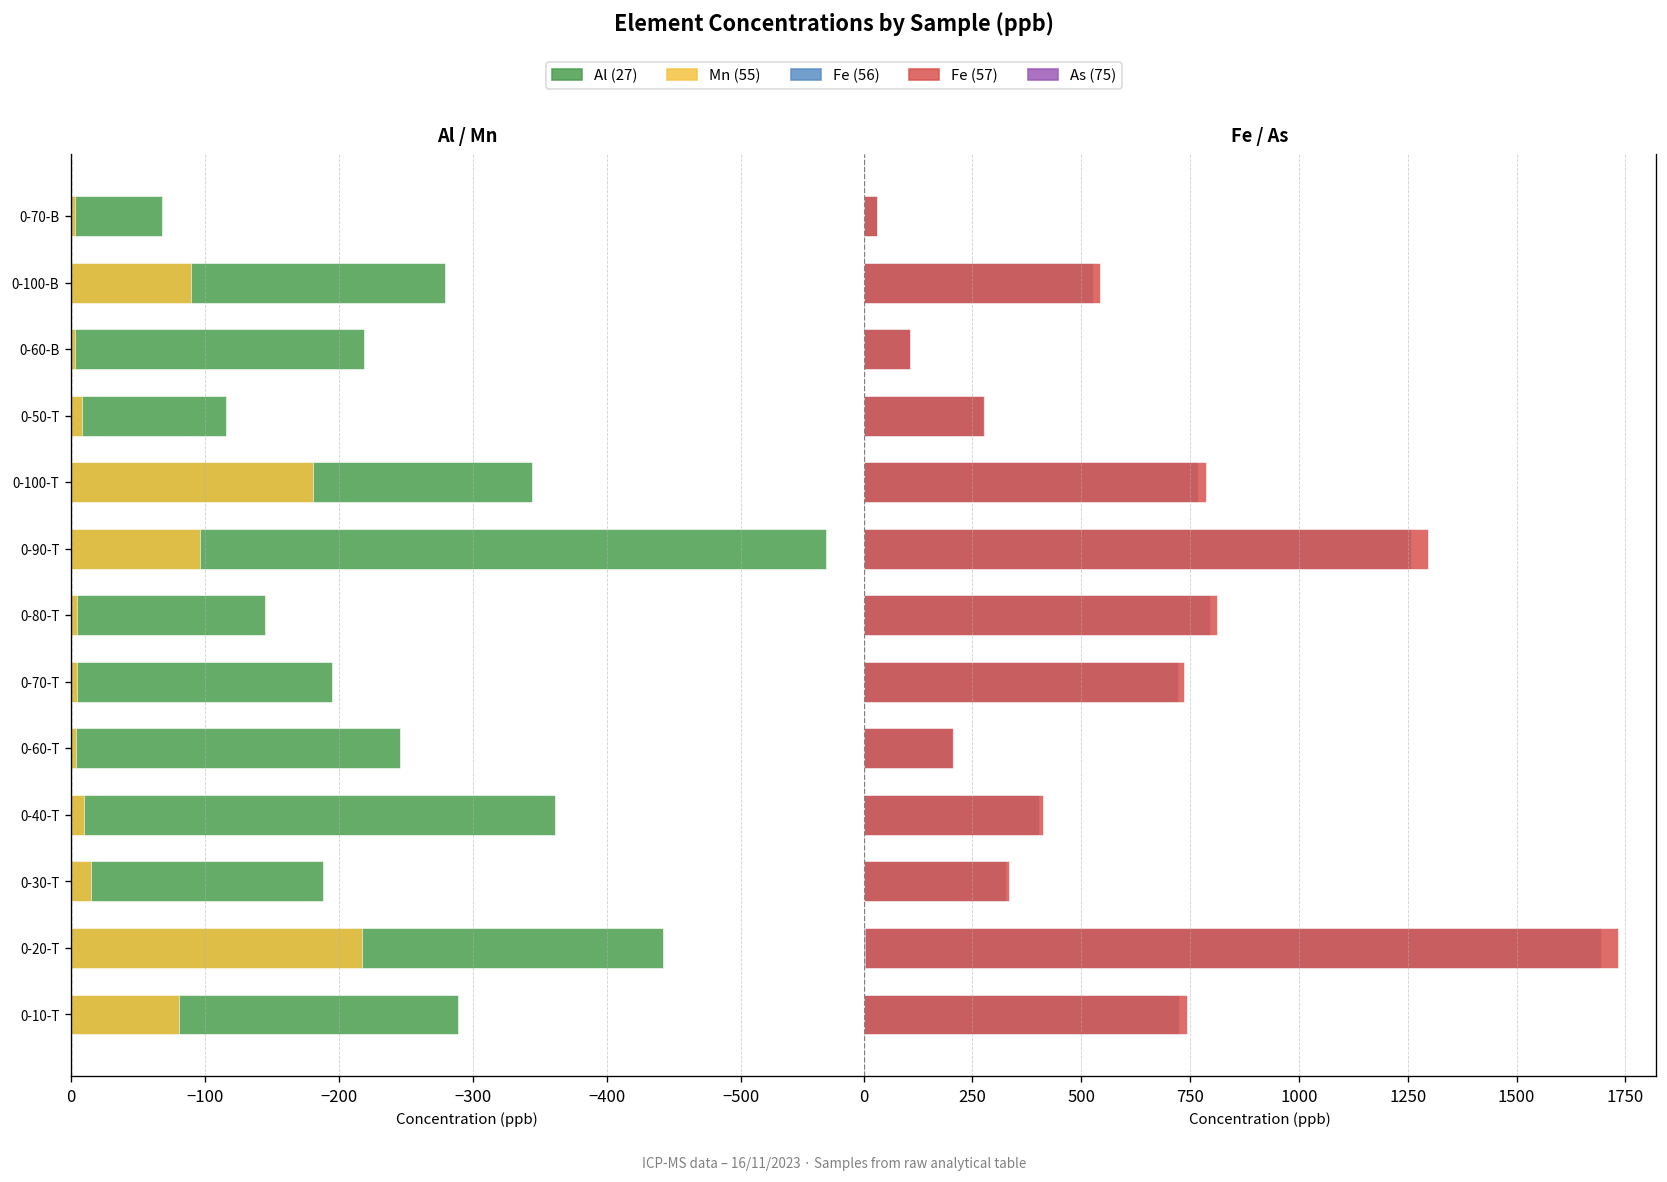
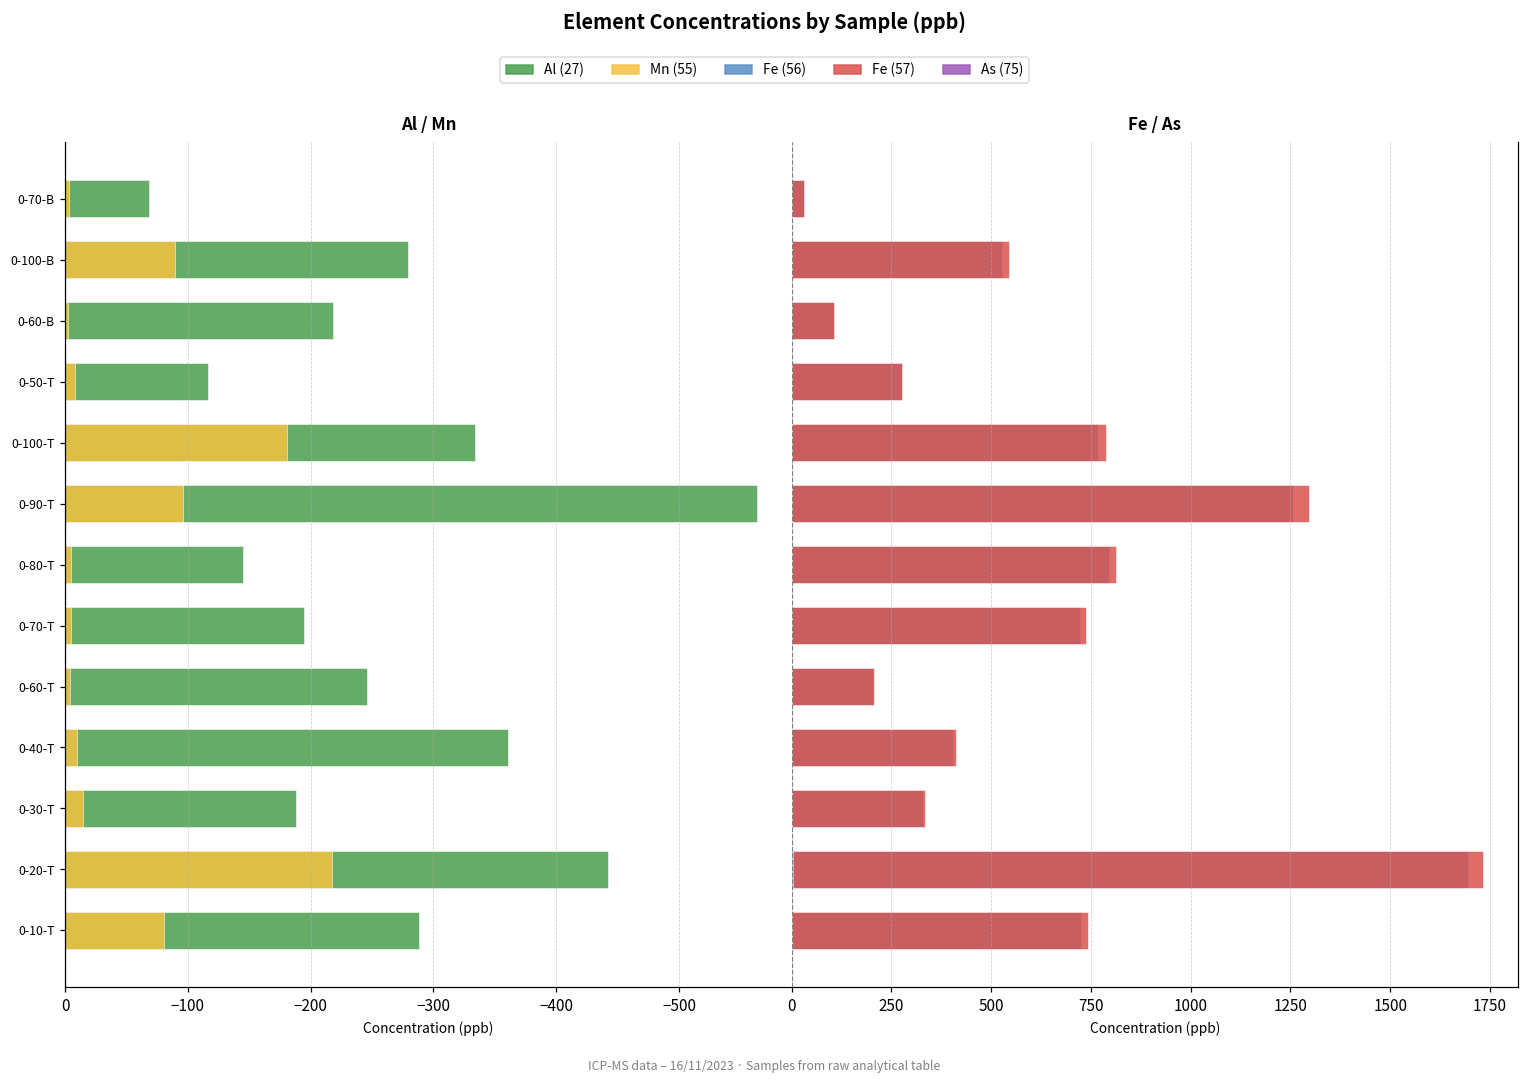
Al / Mn, Al (27), 0-100-T: -344 -> -334
